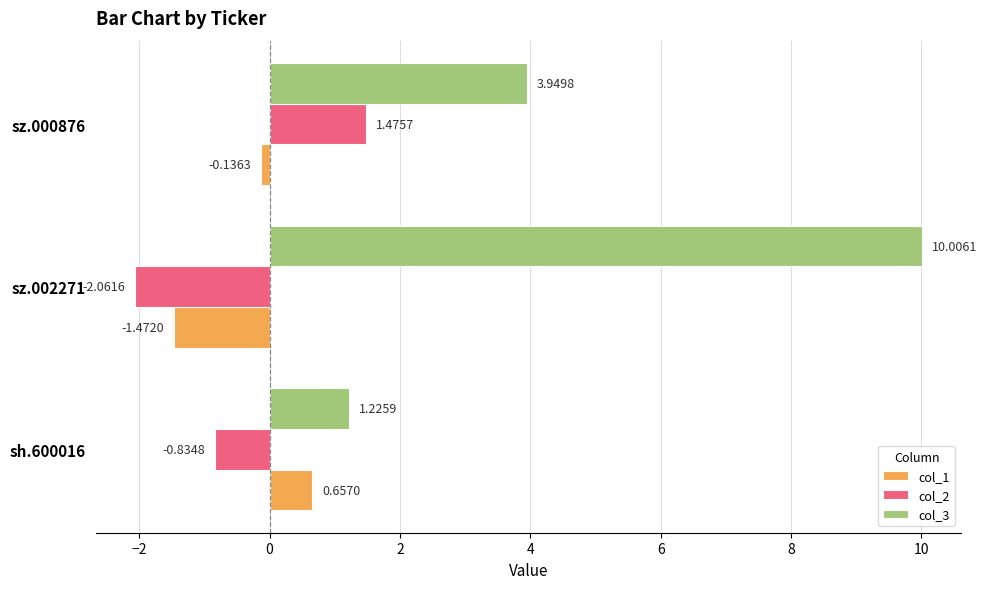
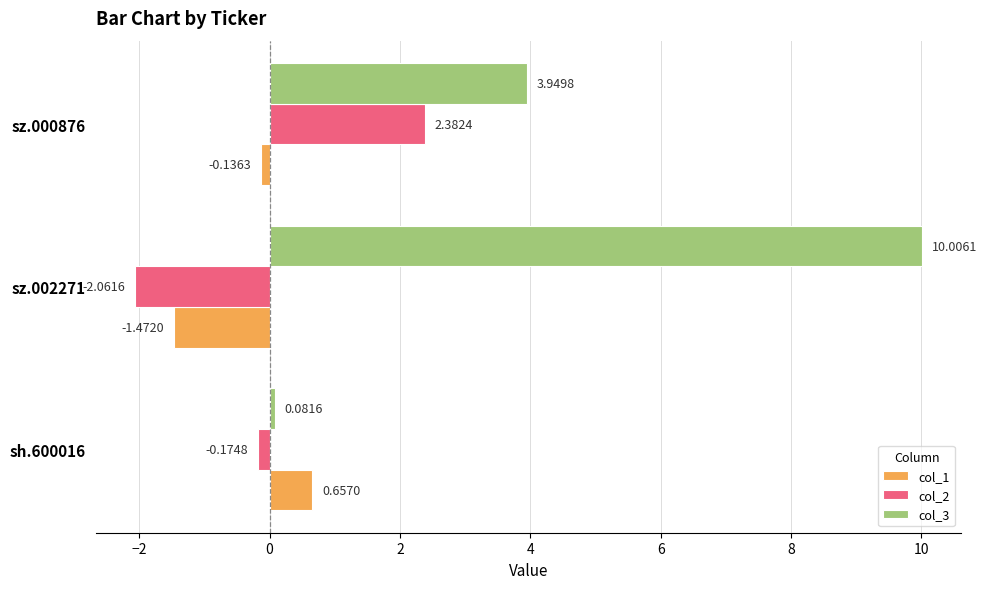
col_2, sz.000876: 1.4757 -> 2.3824
col_3, sh.600016: 1.2259 -> 0.0816
col_2, sh.600016: -0.8348 -> -0.1748
